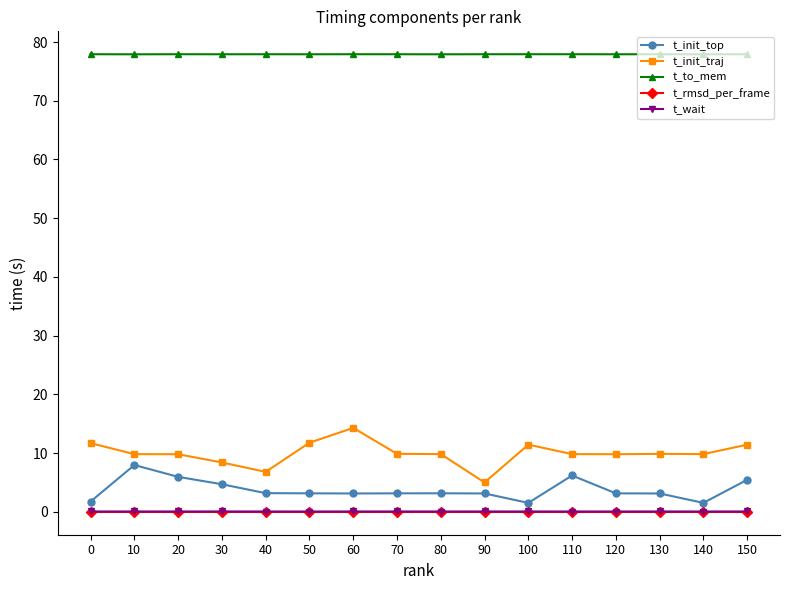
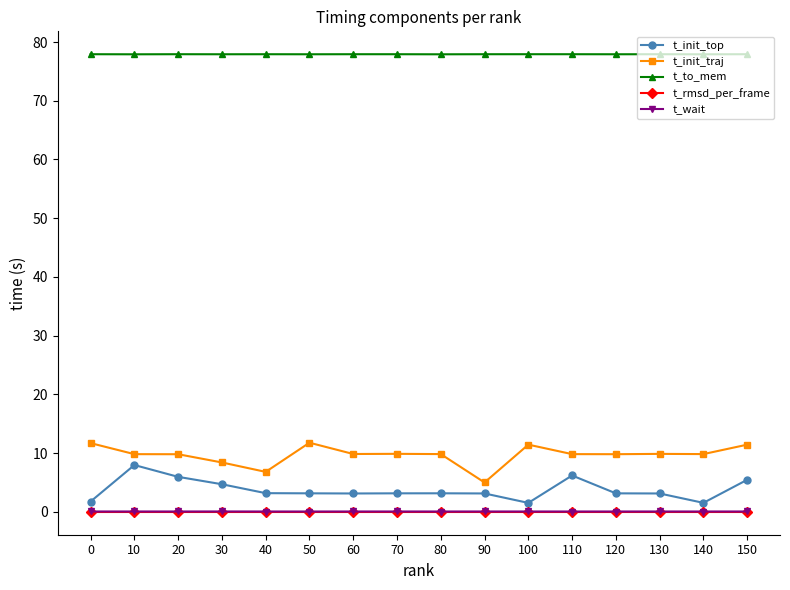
t_init_traj, 60: 14 -> 10
